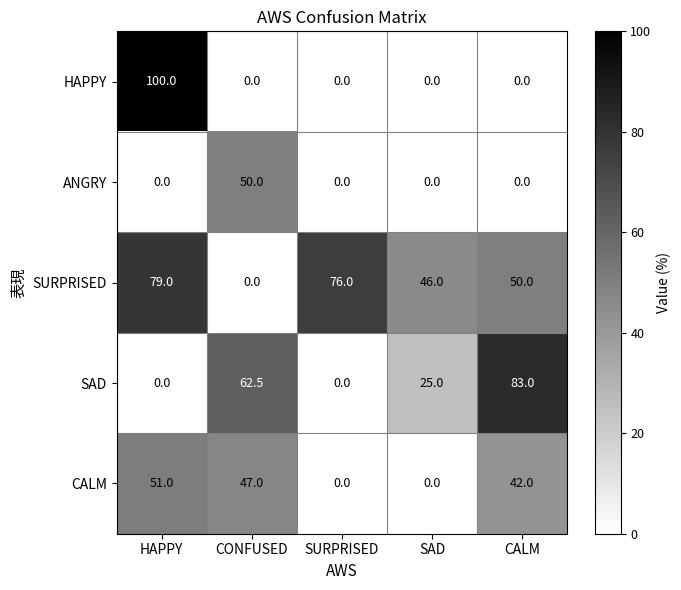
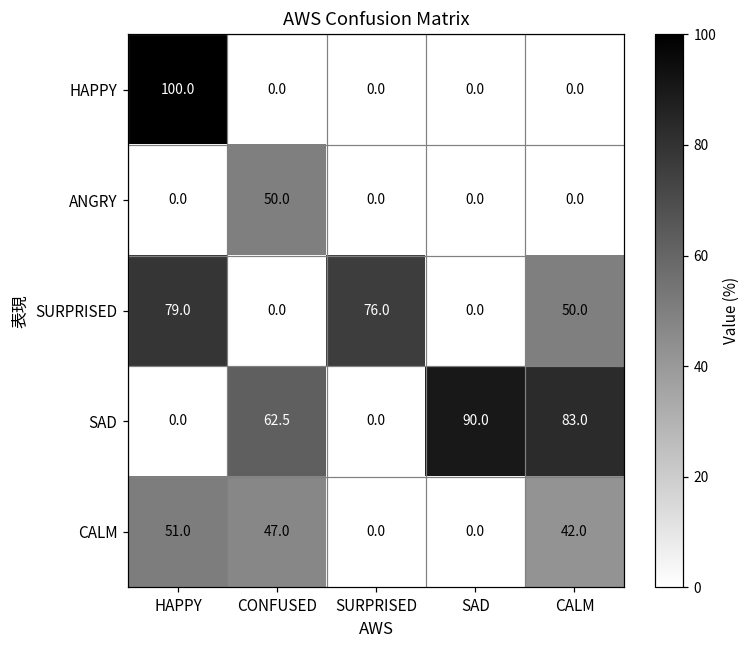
SURPRISED, SAD: 46.0 -> 0.0
SAD, SAD: 25.0 -> 90.0
